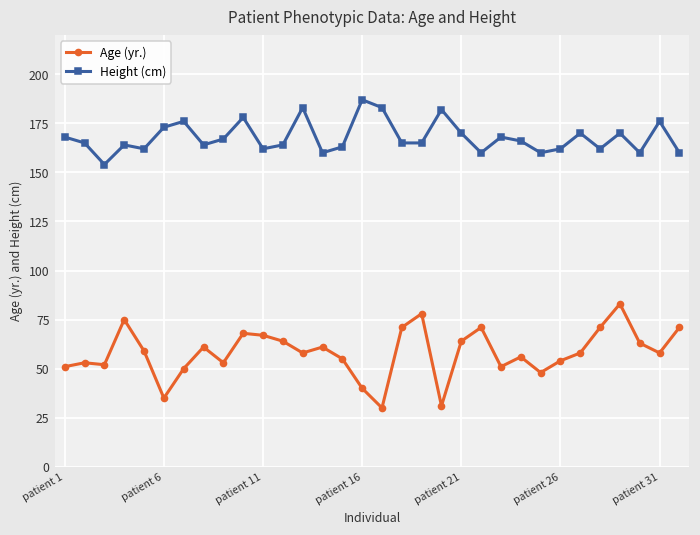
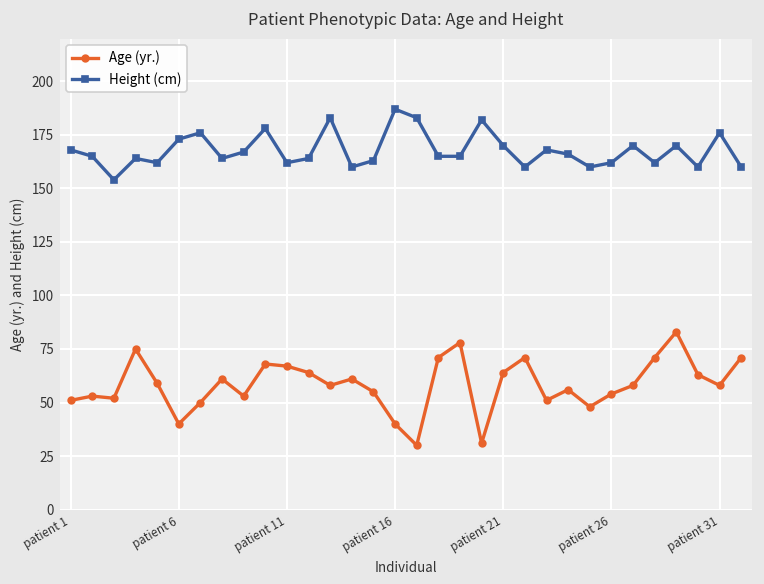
Age (yr.), patient 6: 35 -> 40
